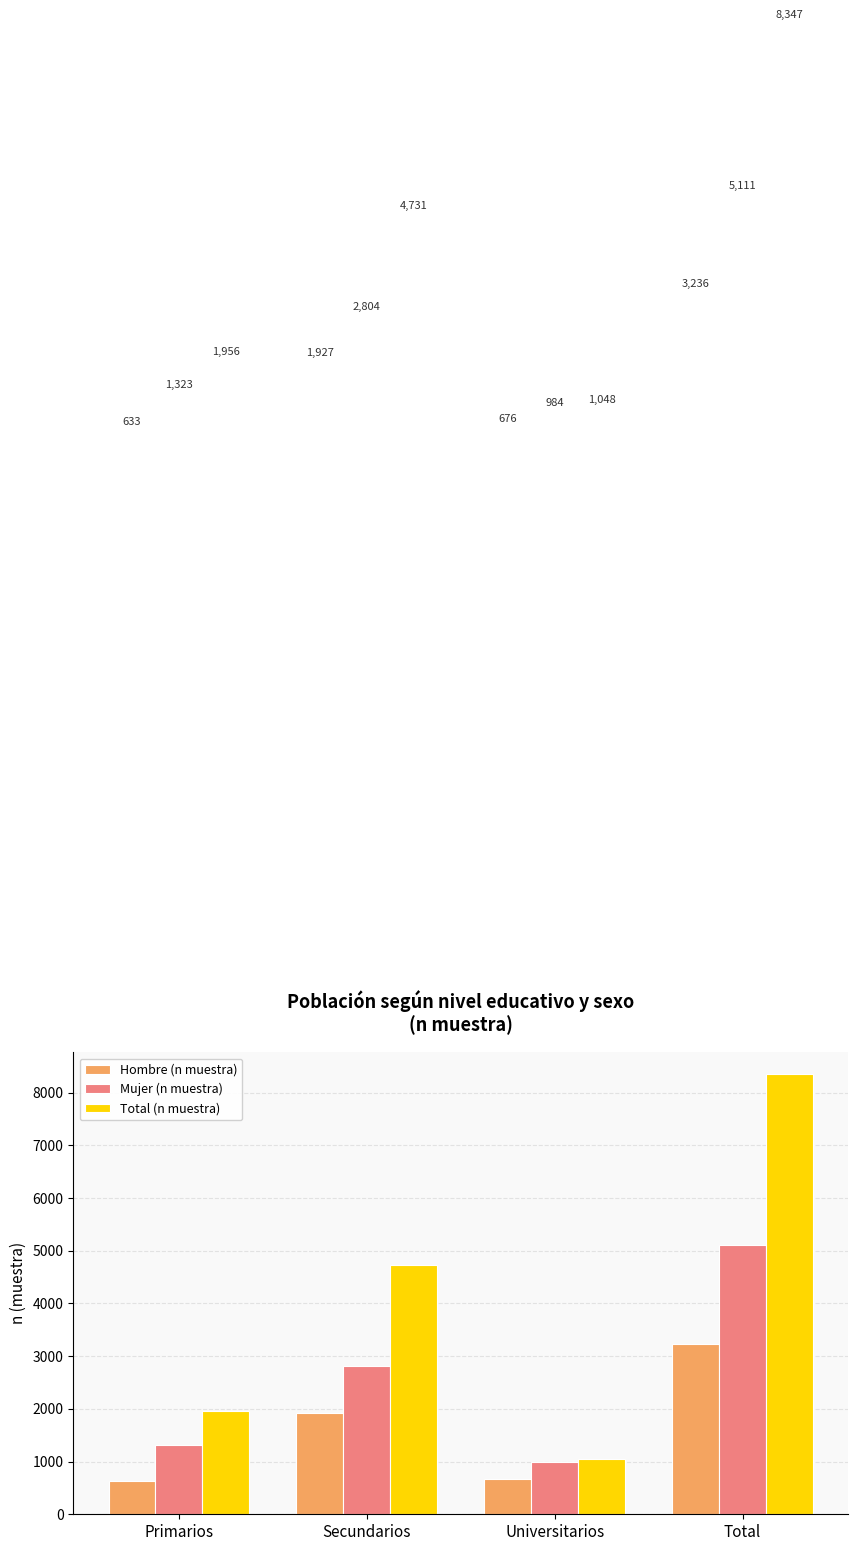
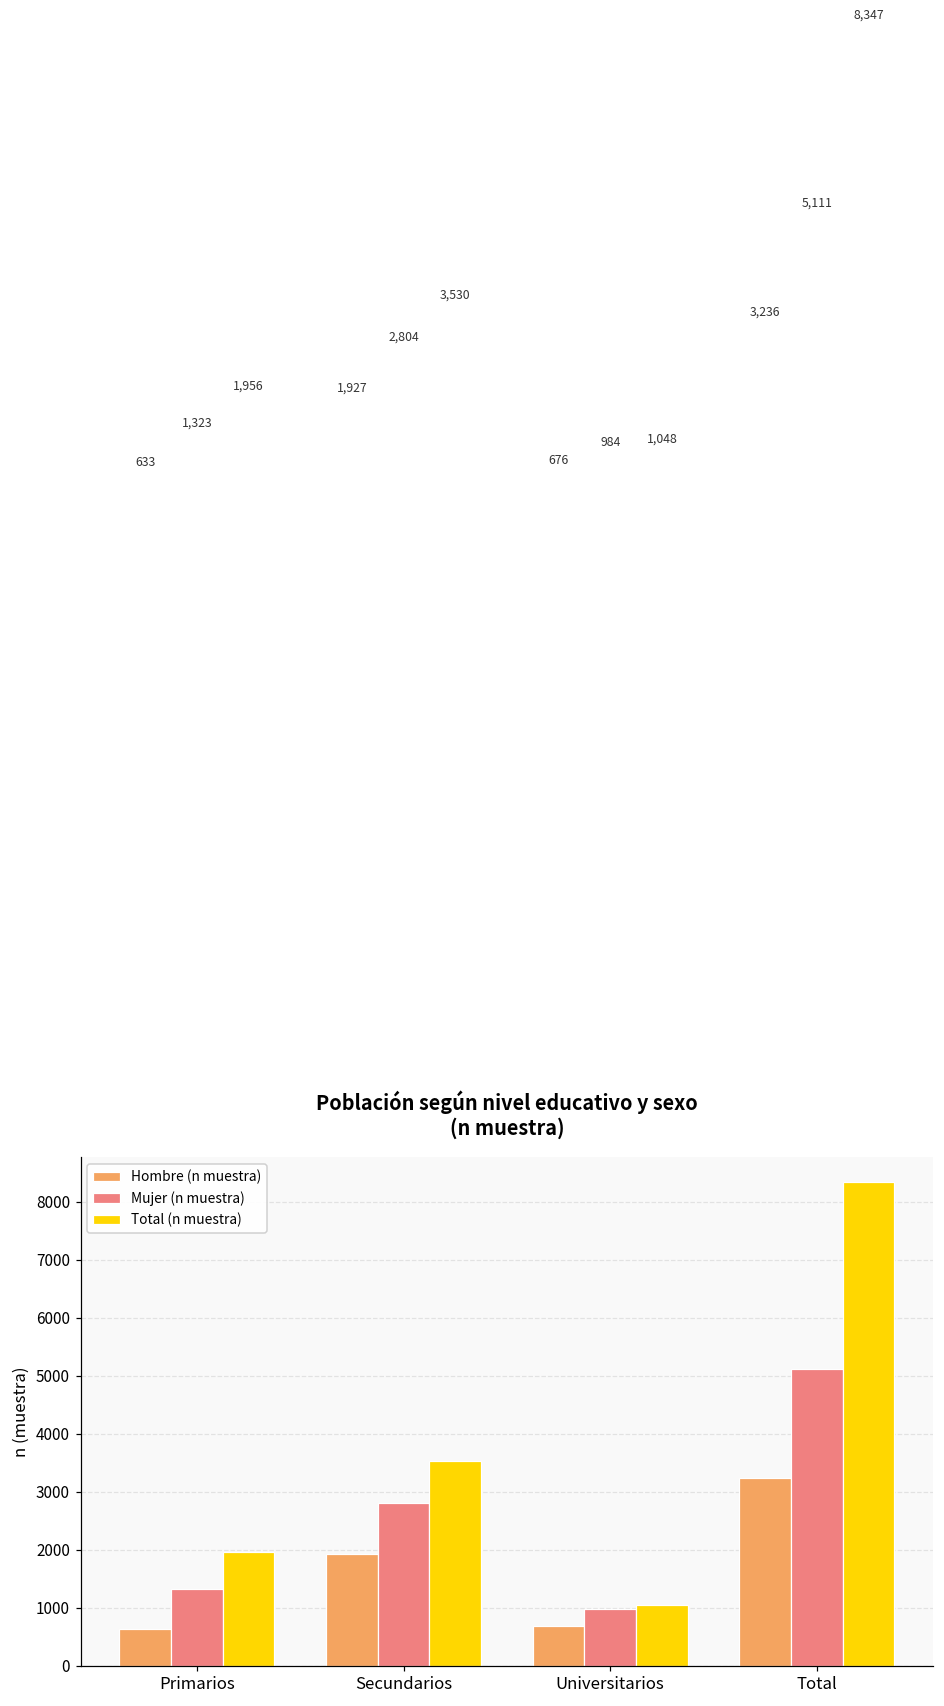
Total (n muestra), Secundarios: 4,731 -> 3,530
